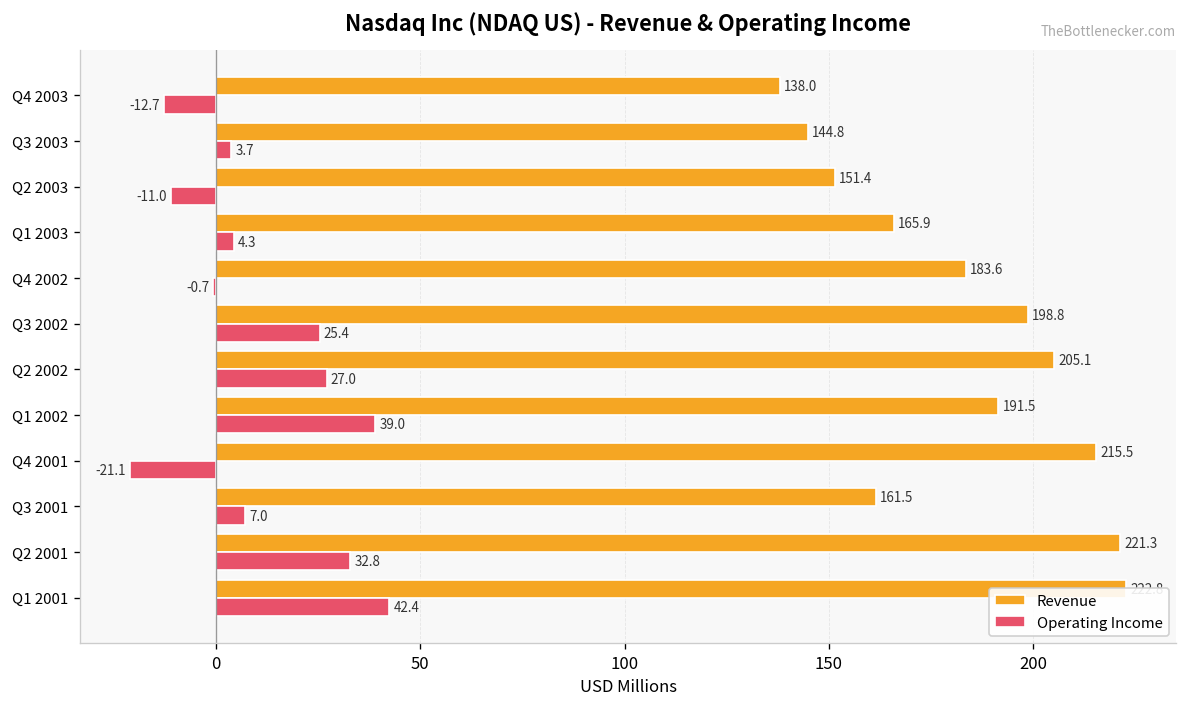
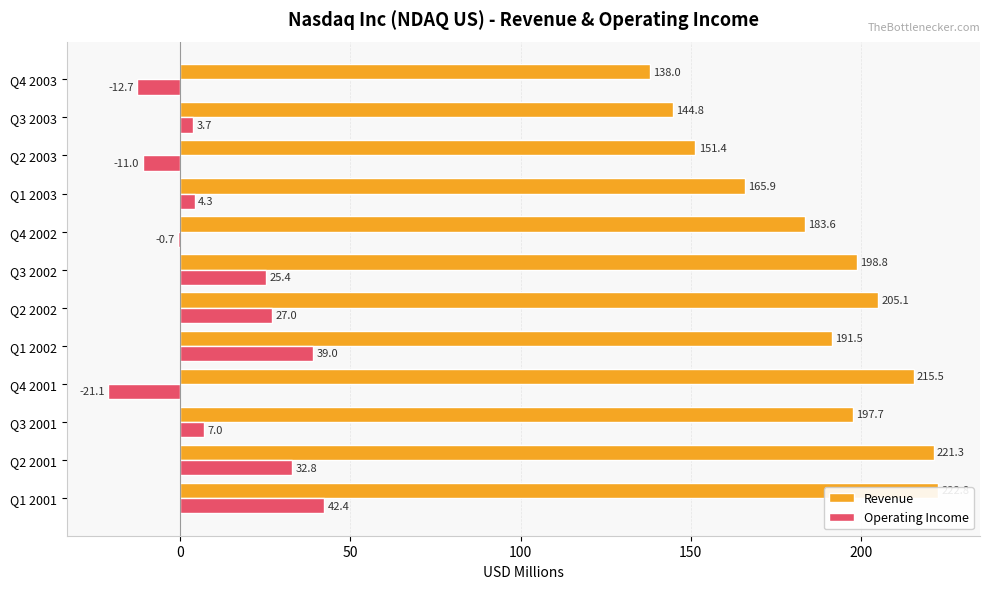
Revenue, Q3 2001: 161.5 -> 197.7
